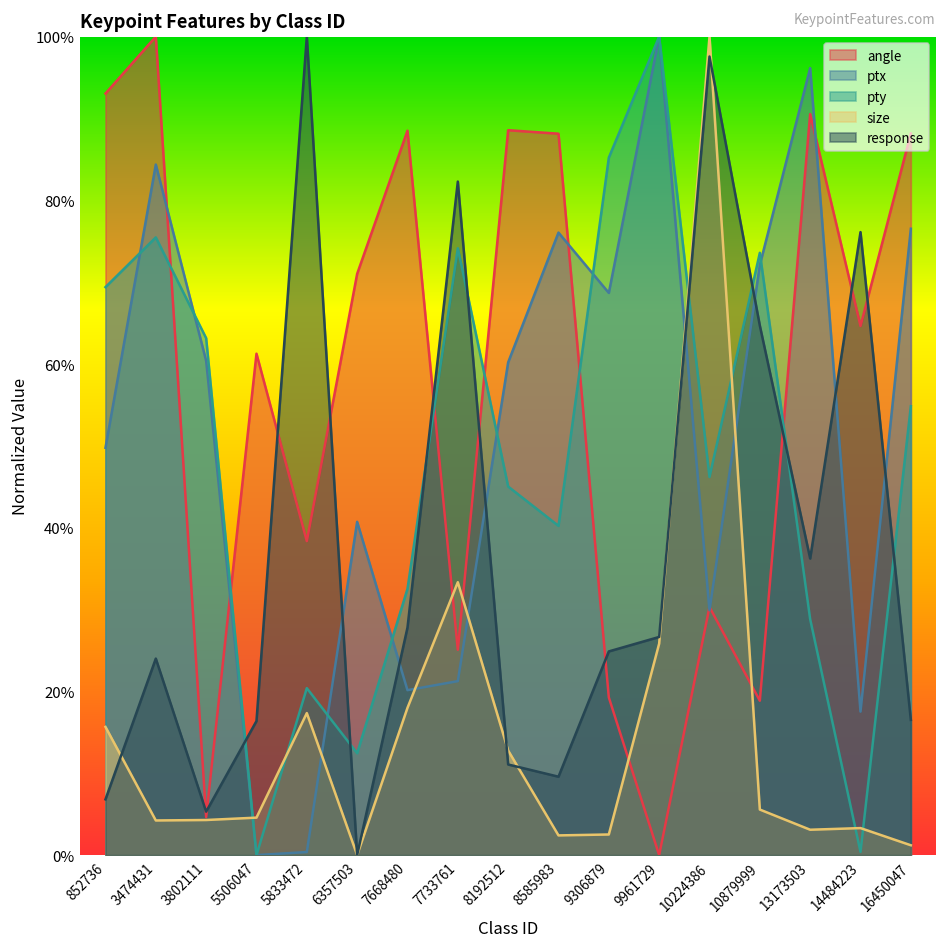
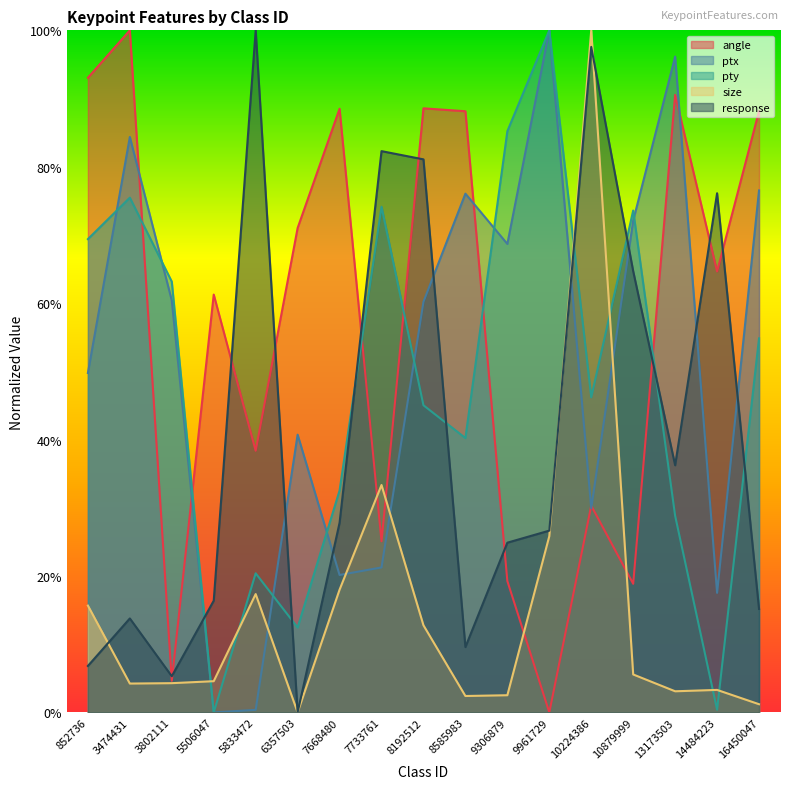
response, 3474431: 24% -> 14%
response, 8192512: 11% -> 81%
response, 16450047: 17% -> 15%
